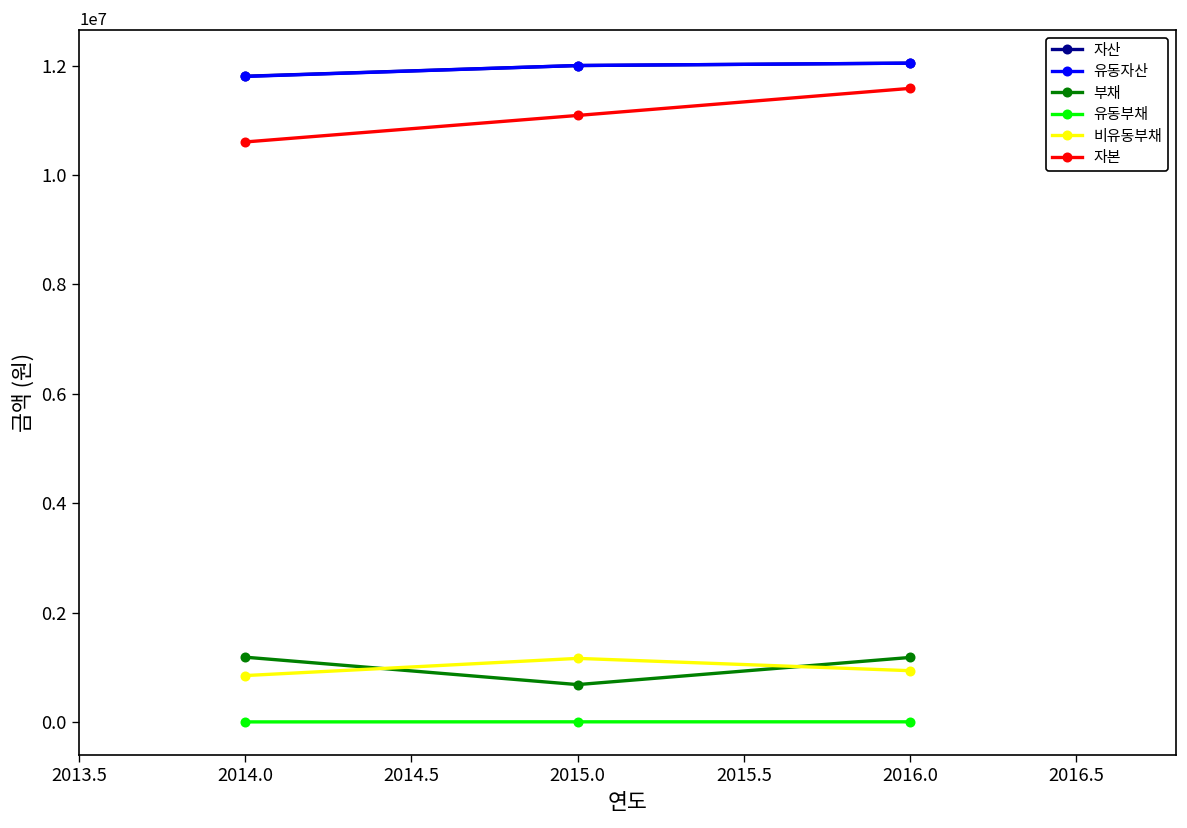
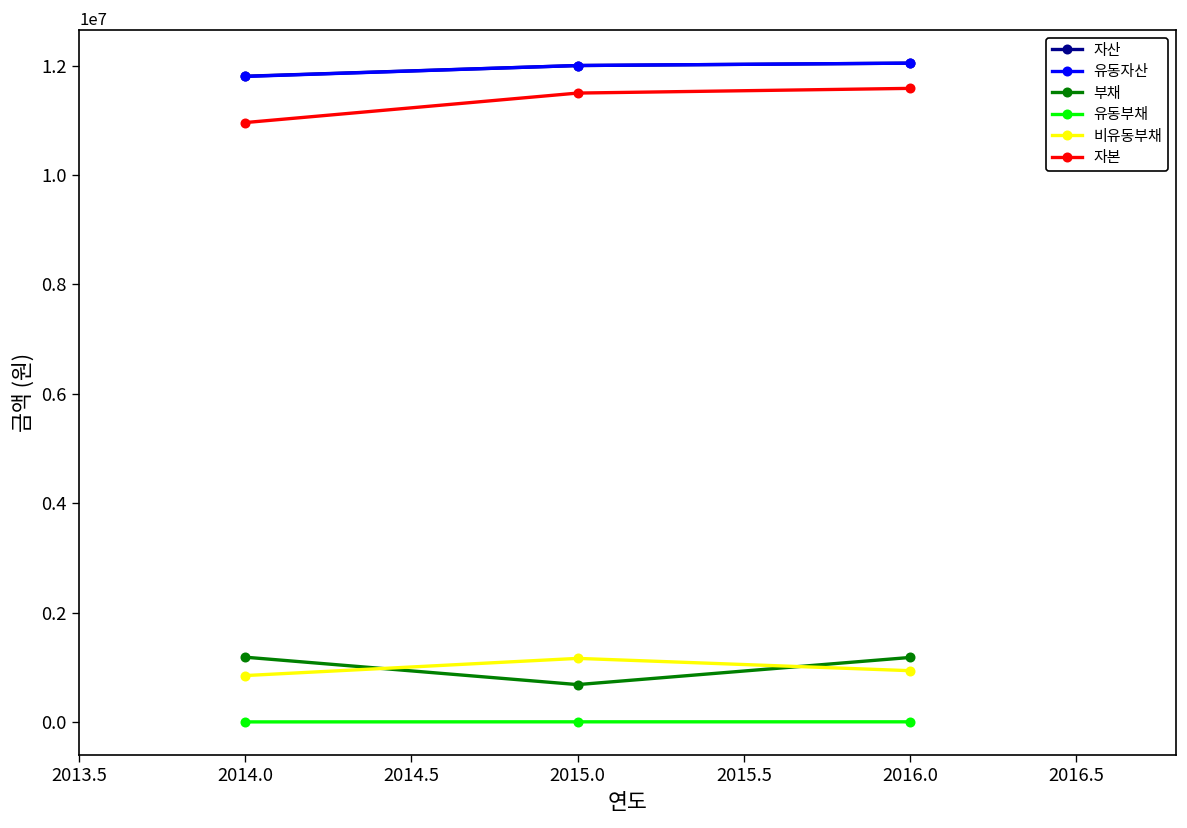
자본, 2014.0: 10600000 -> 11000000
자본, 2015.0: 11100000 -> 11500000
